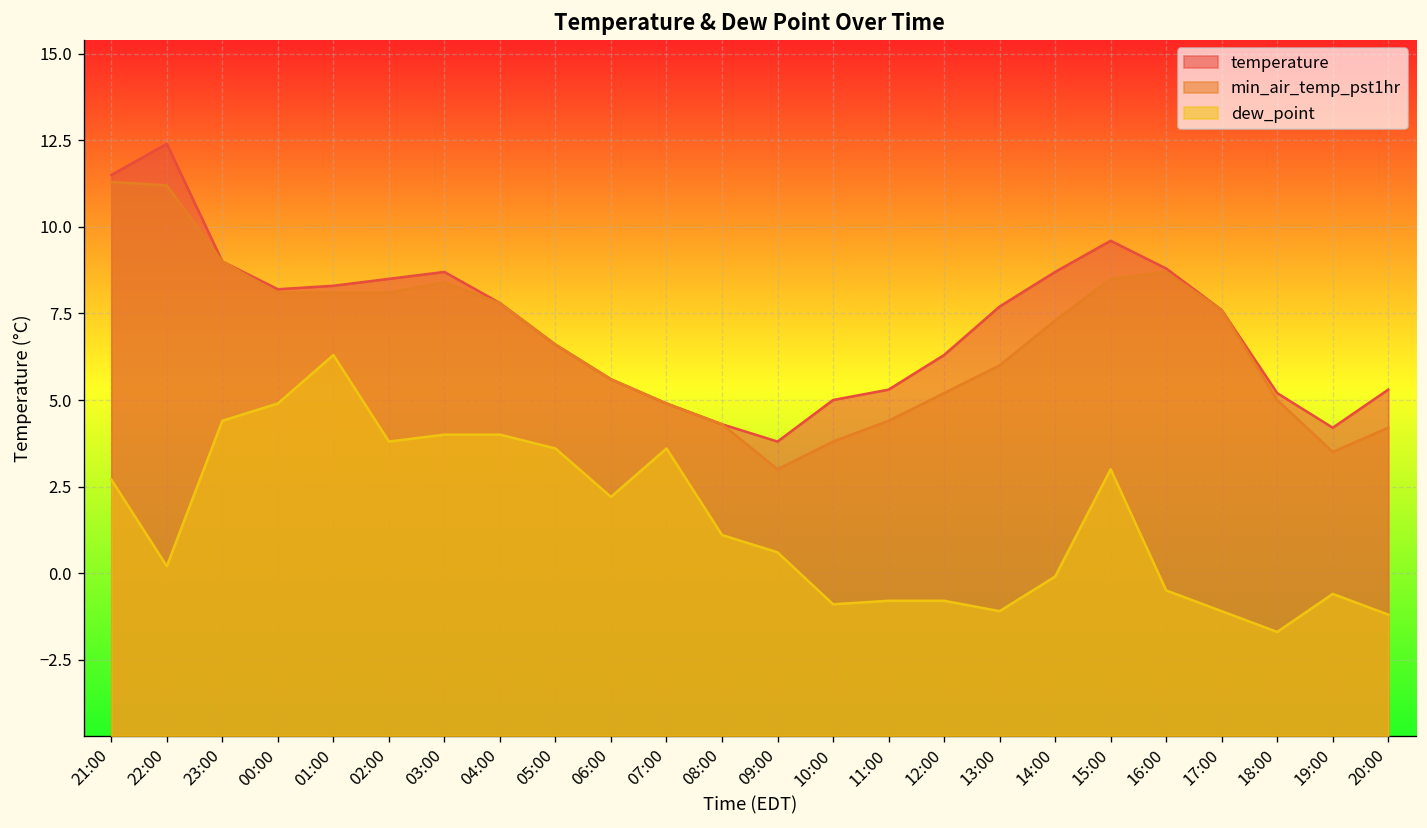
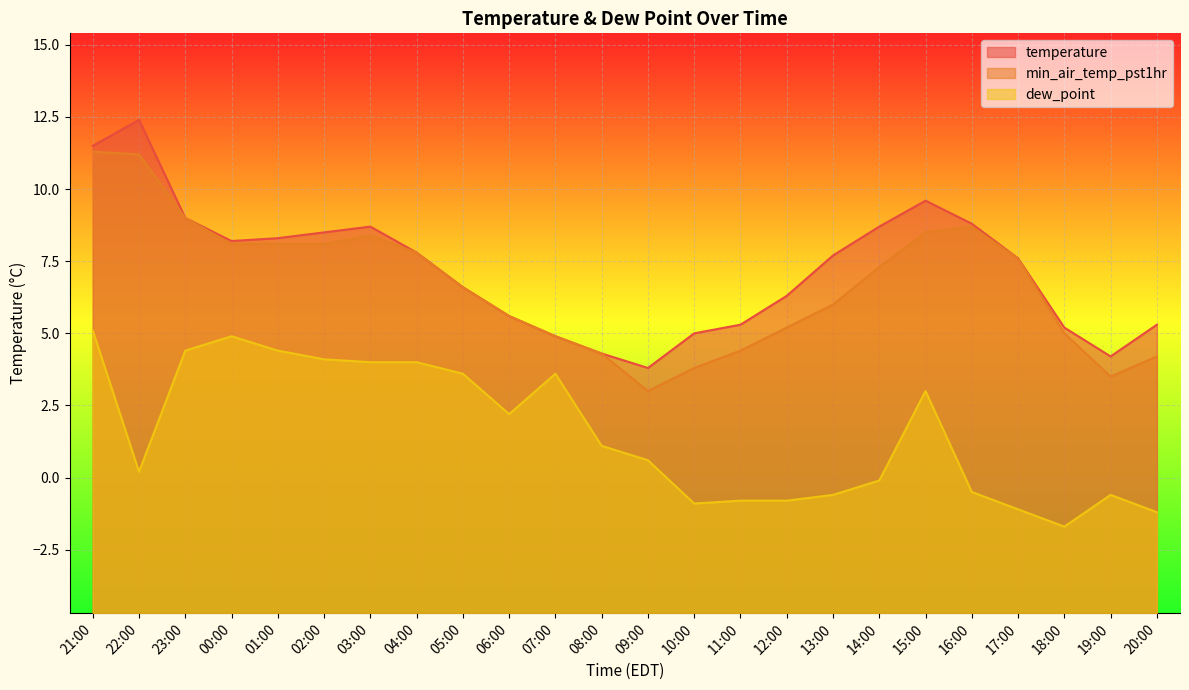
dew_point, 21:00: 2.7 -> 5.1
dew_point, 01:00: 6.3 -> 4.4
dew_point, 02:00: 3.8 -> 4.1
dew_point, 13:00: -1.1 -> -0.6
